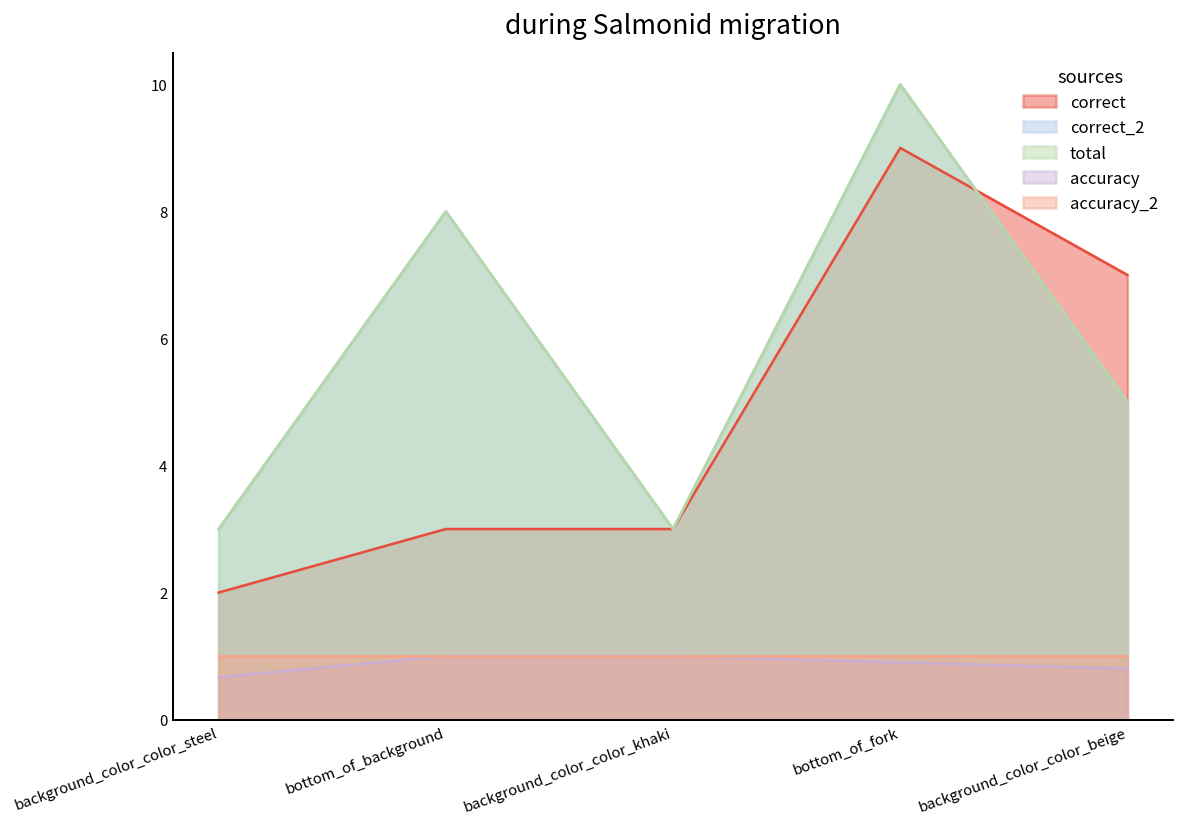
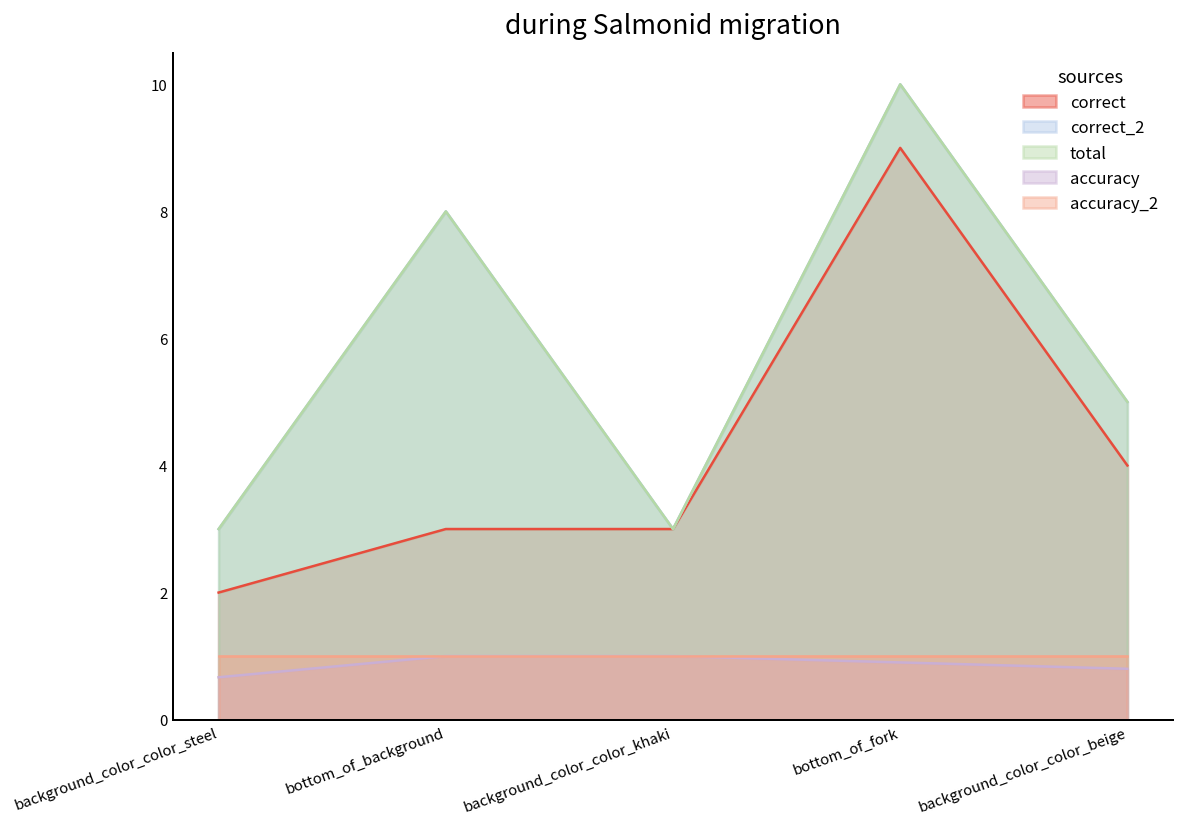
correct, background_color_color_beige: 7 -> 4
